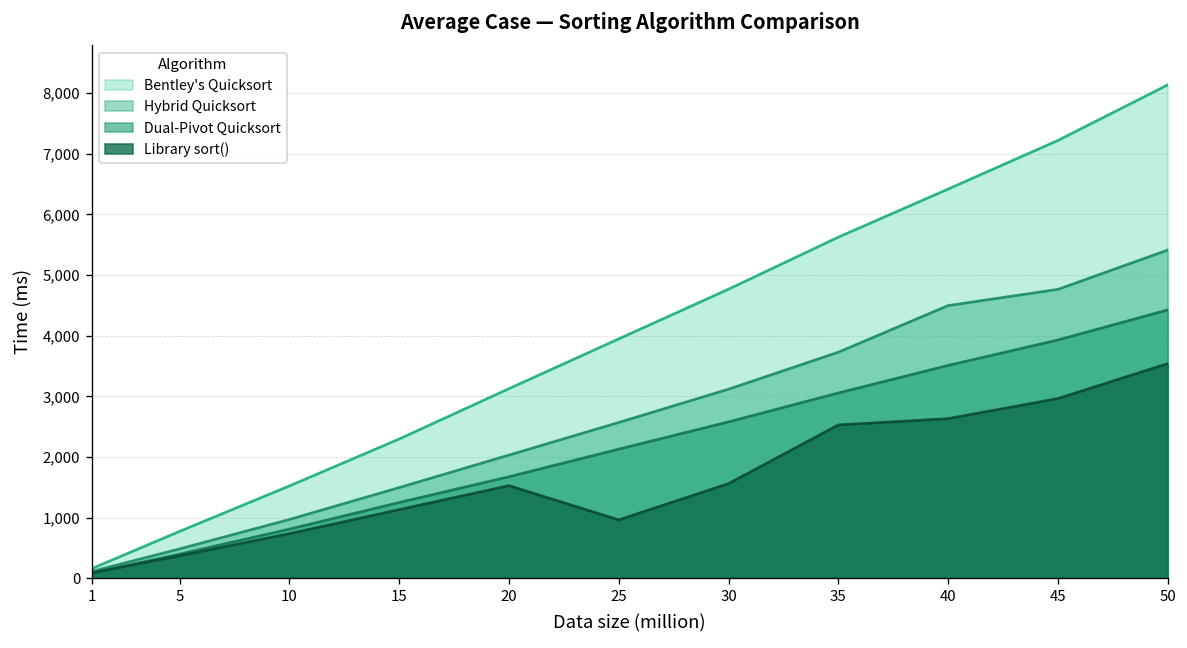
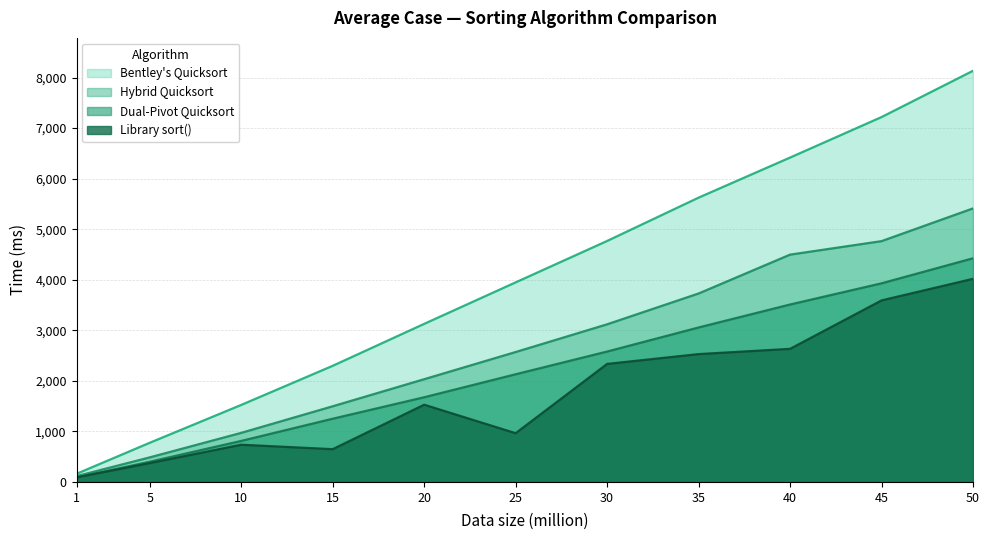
Library sort(), 15: 1,100 -> 600
Library sort(), 30: 1,600 -> 2,300
Library sort(), 45: 3,000 -> 3,600
Library sort(), 50: 3,500 -> 4,000
